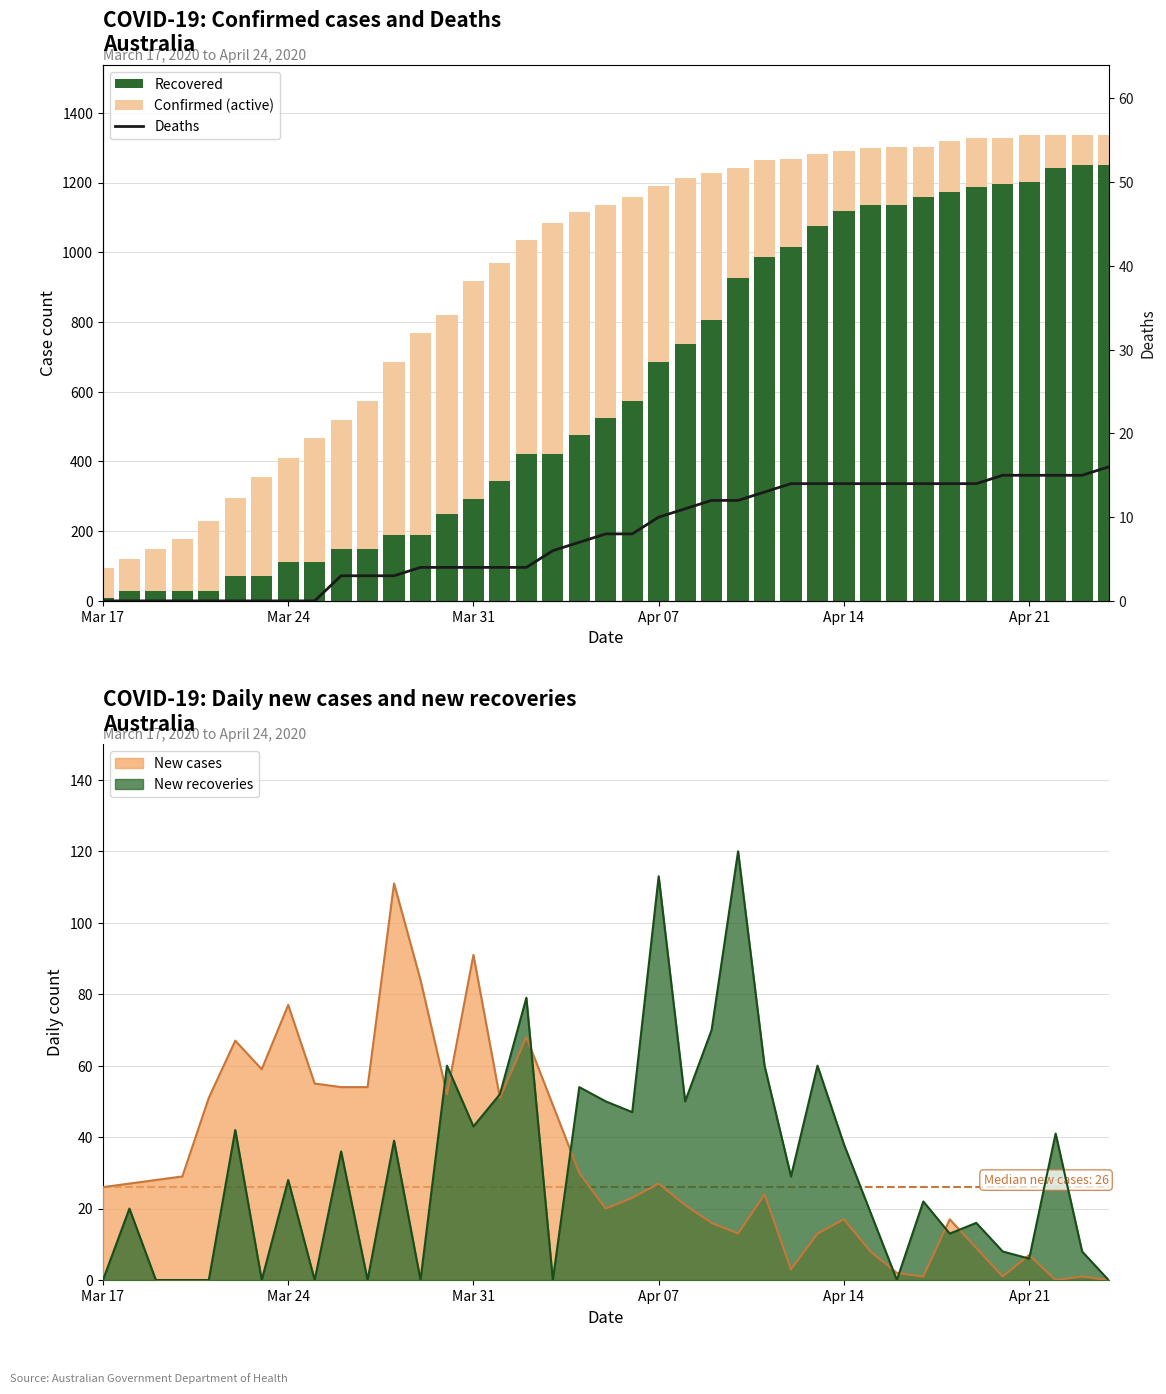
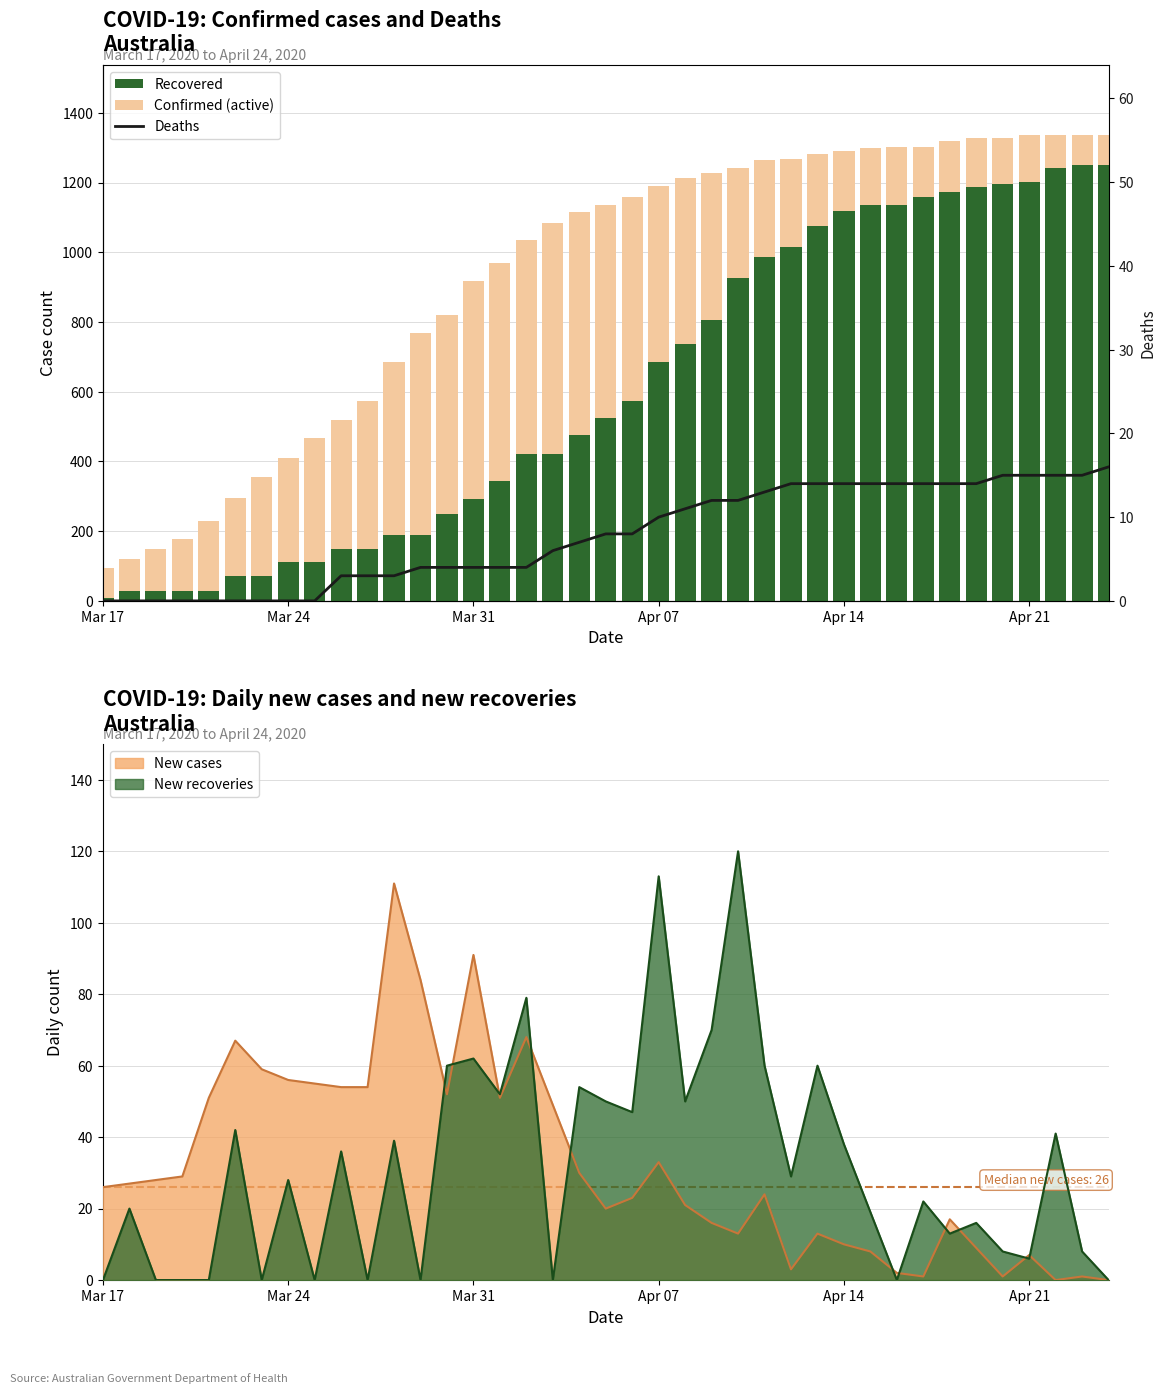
COVID-19: Daily new cases and new recoveries Australia, New cases, Mar 24: 77 -> 56
COVID-19: Daily new cases and new recoveries Australia, New recoveries, Mar 31: 43 -> 62
COVID-19: Daily new cases and new recoveries Australia, New cases, Apr 07: 27 -> 33
COVID-19: Daily new cases and new recoveries Australia, New cases, Apr 14: 17 -> 10
